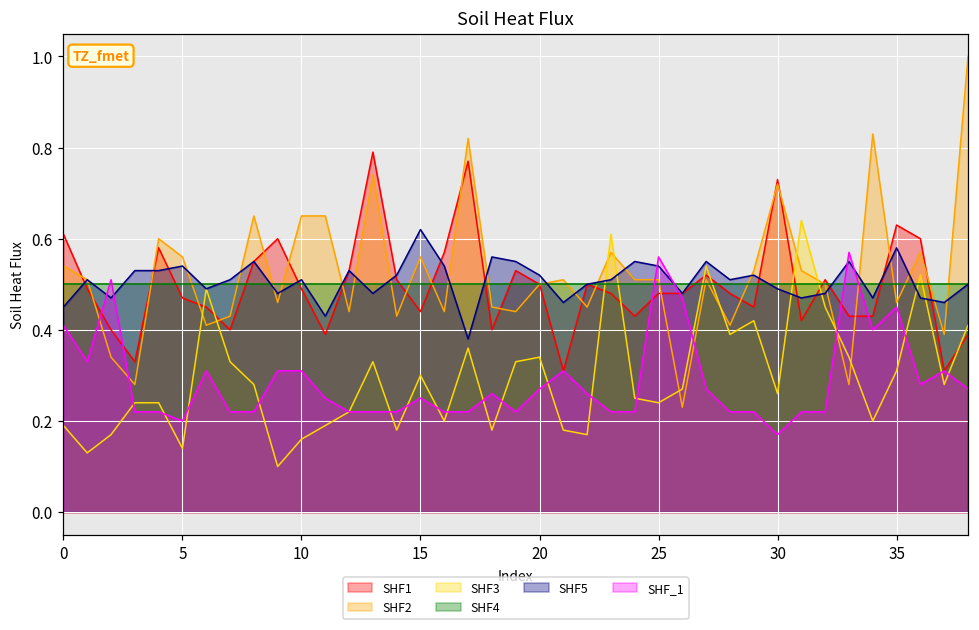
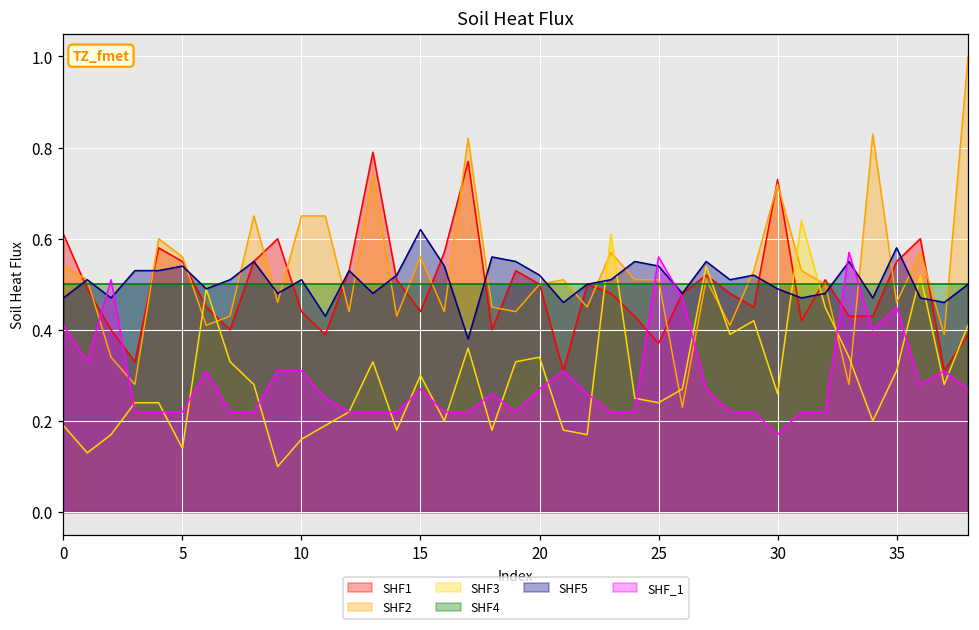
SHF5, 0: 0.45 -> 0.47
SHF1, 5: 0.47 -> 0.55
SHF_1, 5: 0.20 -> 0.22
SHF1, 10: 0.49 -> 0.44
SHF_1, 15: 0.25 -> 0.27
SHF1, 25: 0.48 -> 0.37
SHF1, 35: 0.63 -> 0.55
